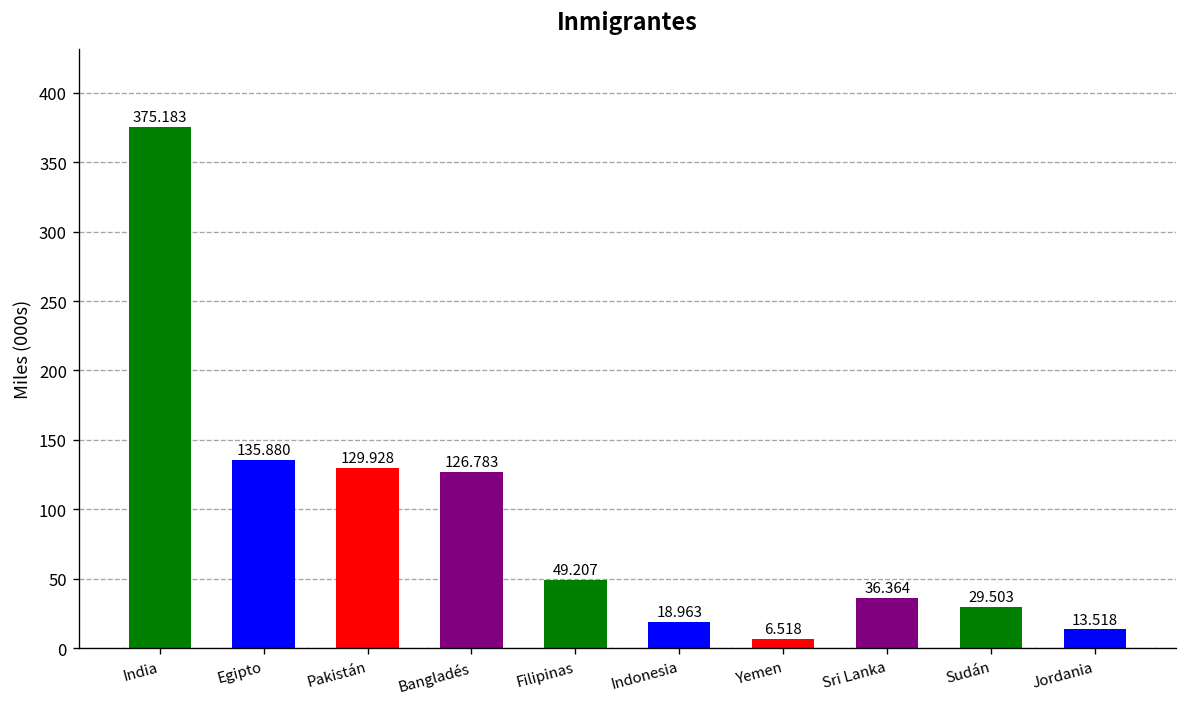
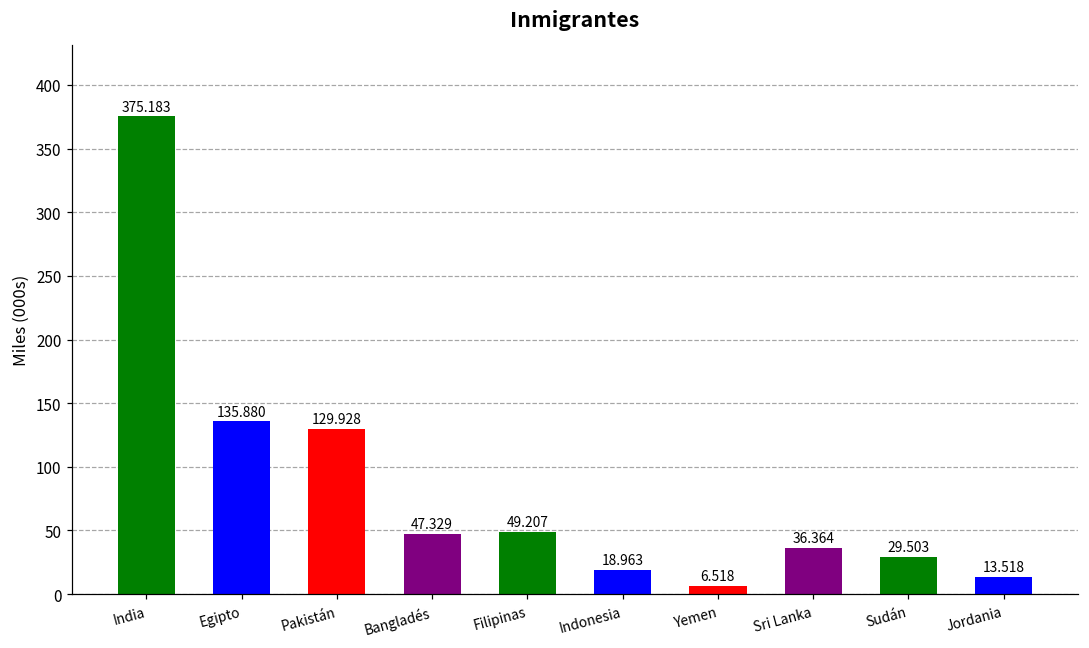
Bangladés: 126.783 -> 47.329
